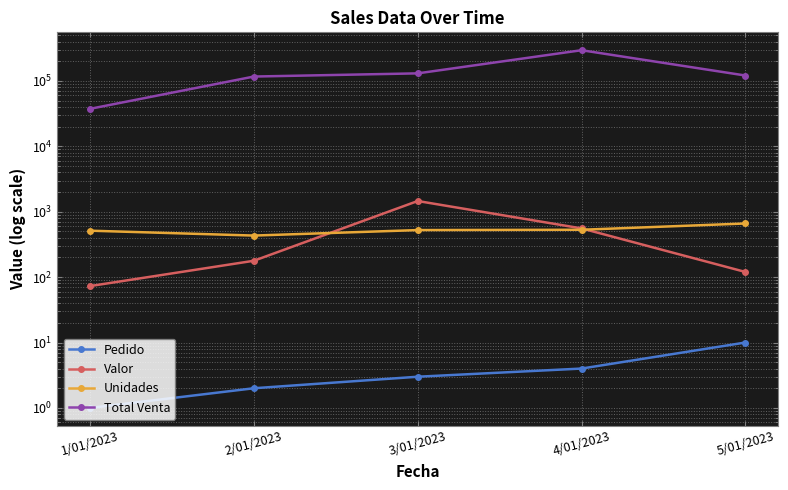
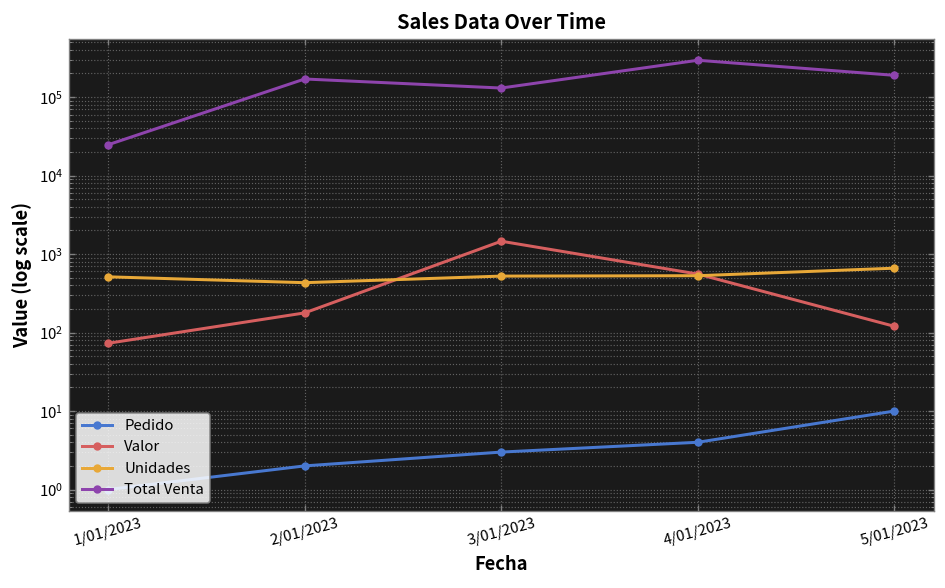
Total Venta, 1/01/2023: 40000 -> 25000
Total Venta, 2/01/2023: 120000 -> 170000
Total Venta, 5/01/2023: 120000 -> 190000
